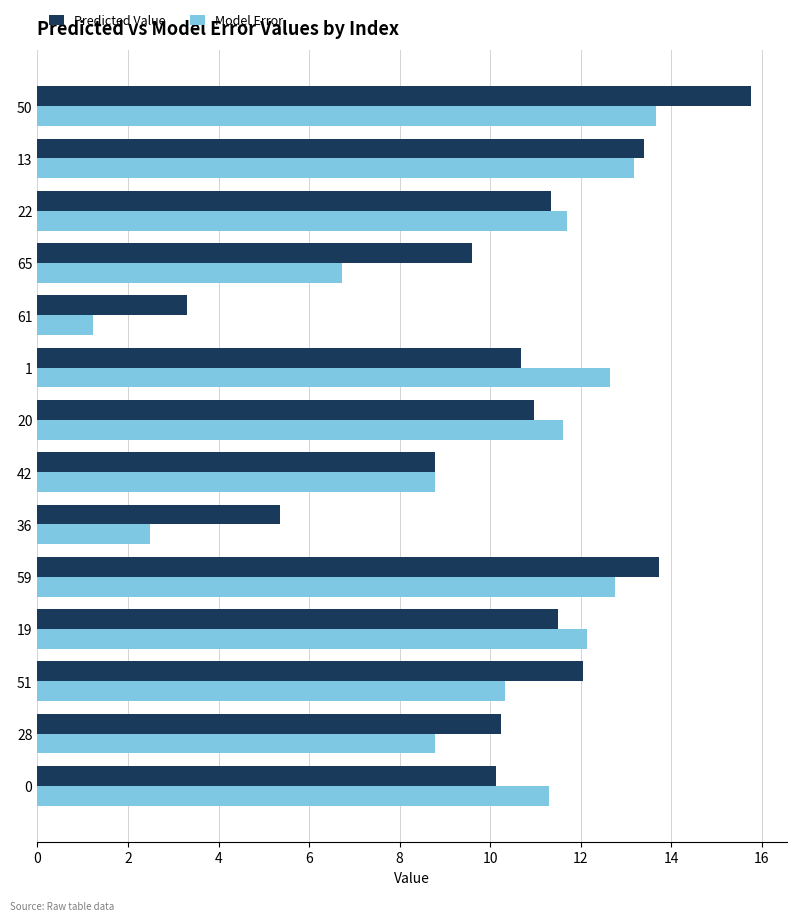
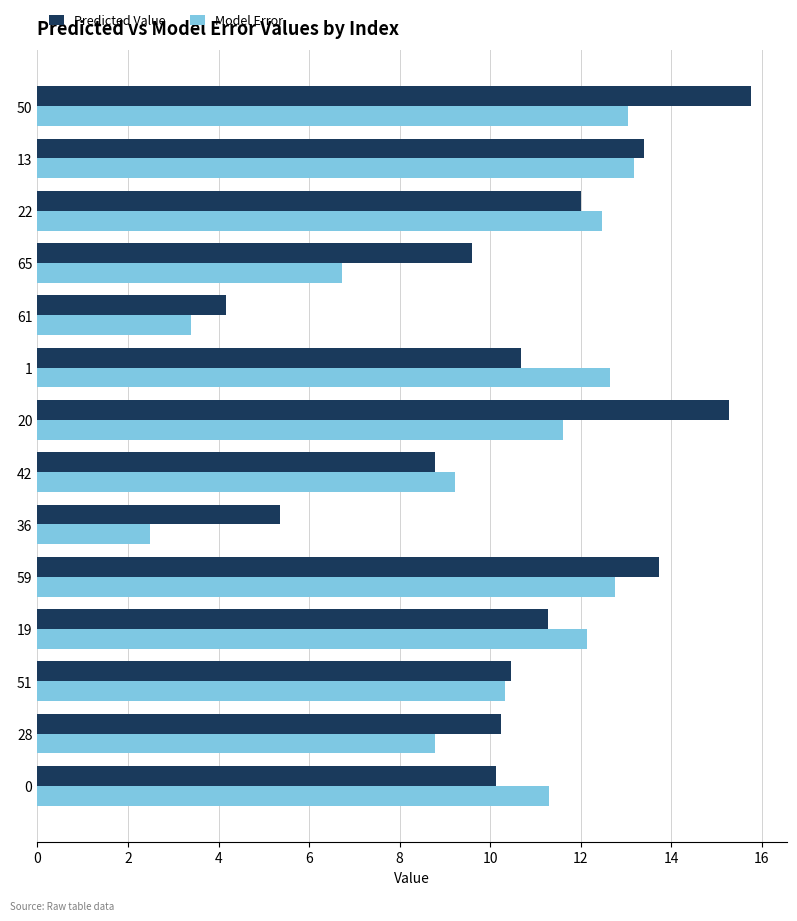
Model Error, 50: 13.7 -> 13.1
Predicted Value, 22: 11.3 -> 12.0
Model Error, 22: 11.7 -> 12.5
Predicted Value, 61: 3.3 -> 4.2
Model Error, 61: 1.2 -> 3.4
Predicted Value, 20: 11.0 -> 15.3
Model Error, 42: 8.8 -> 9.2
Predicted Value, 19: 11.5 -> 11.3
Predicted Value, 51: 12.0 -> 10.5
